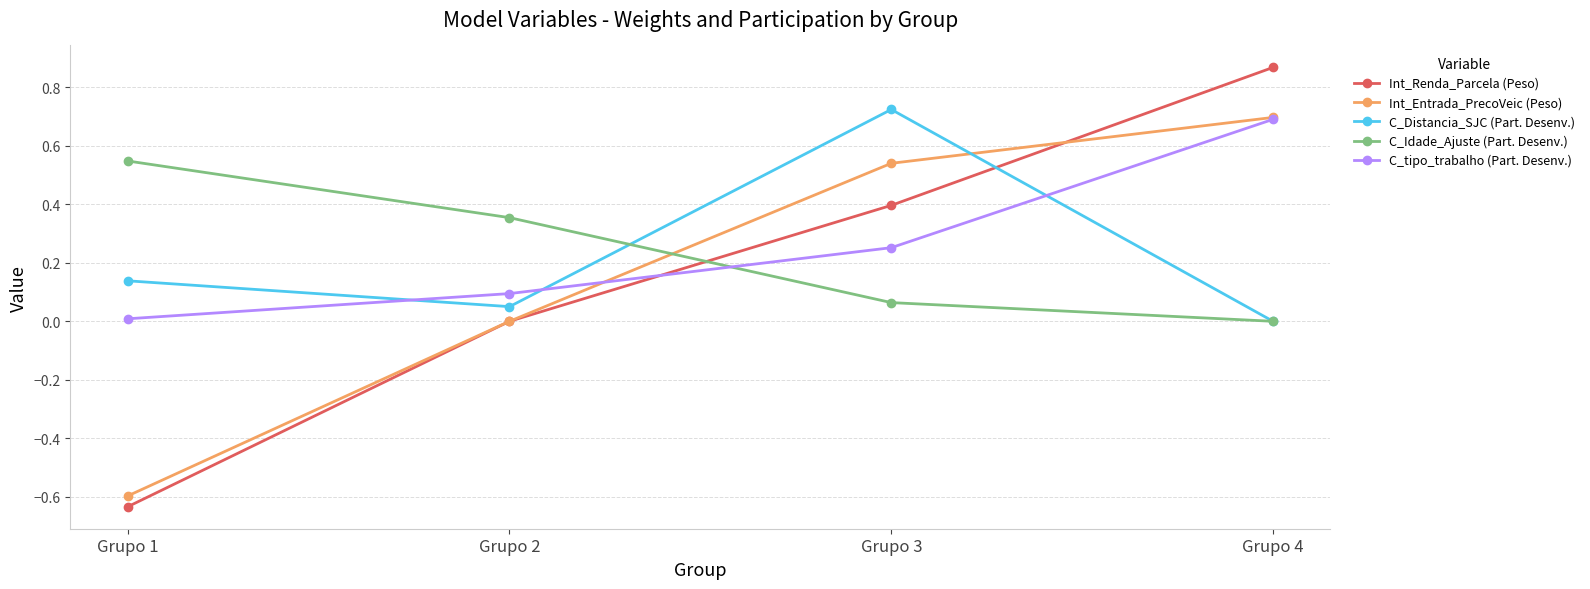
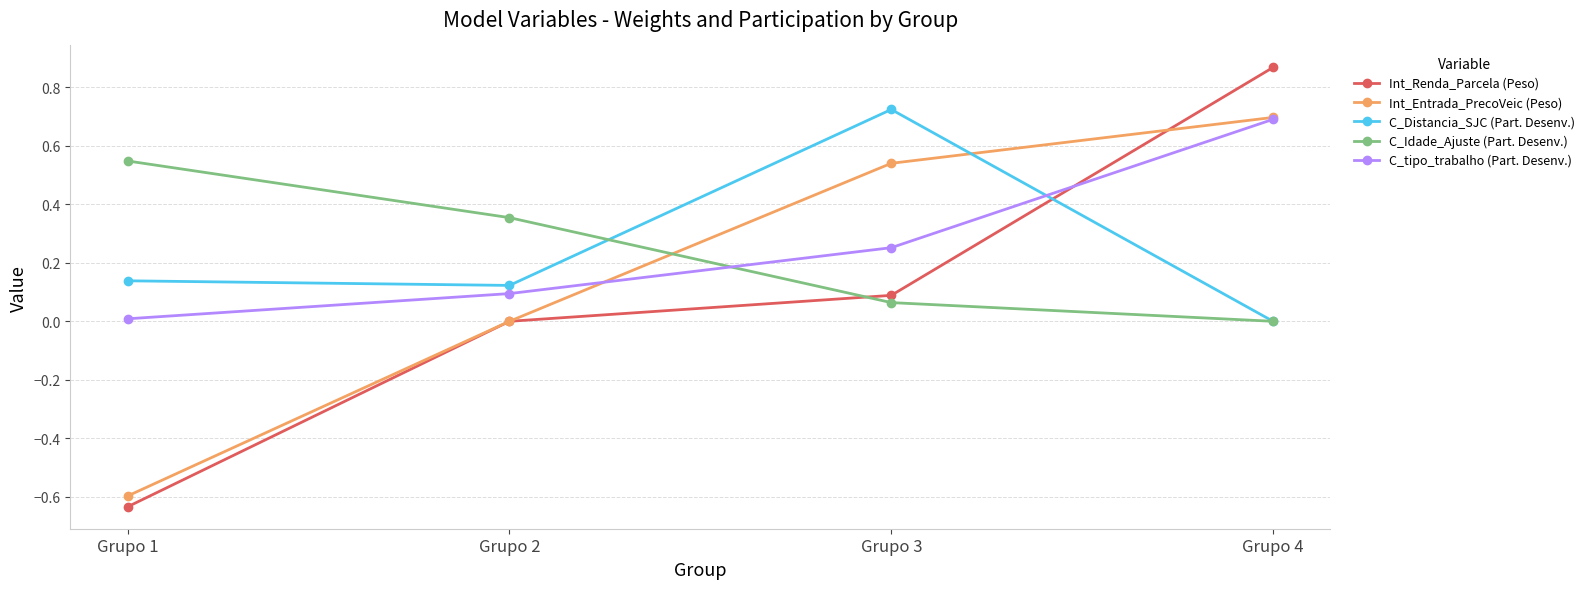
C_Distancia_SJC (Part. Desenv.), Grupo 2: 0.05 -> 0.12
Int_Renda_Parcela (Peso), Grupo 3: 0.40 -> 0.09
